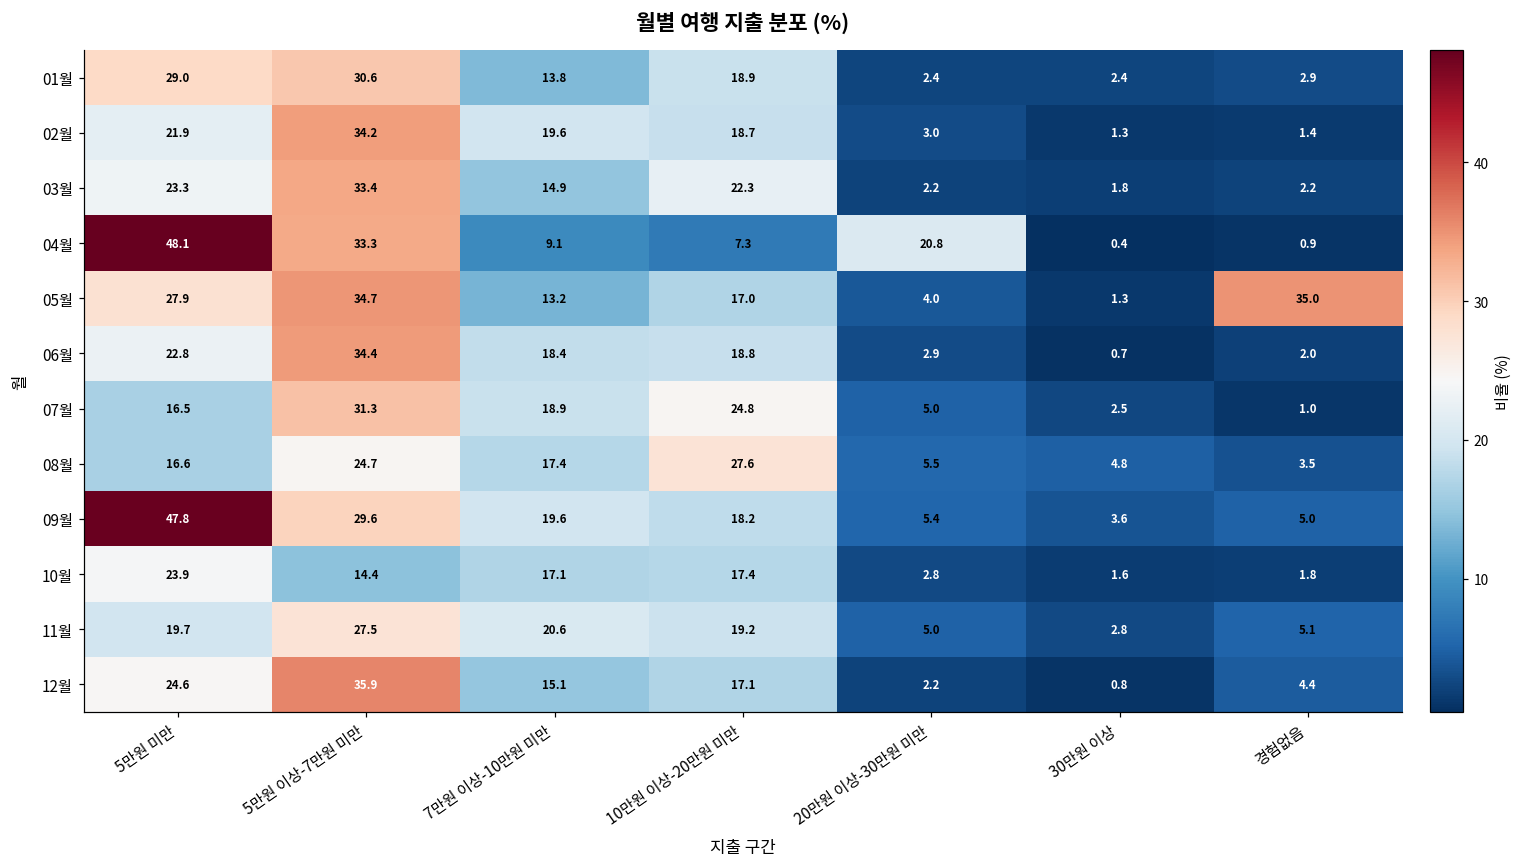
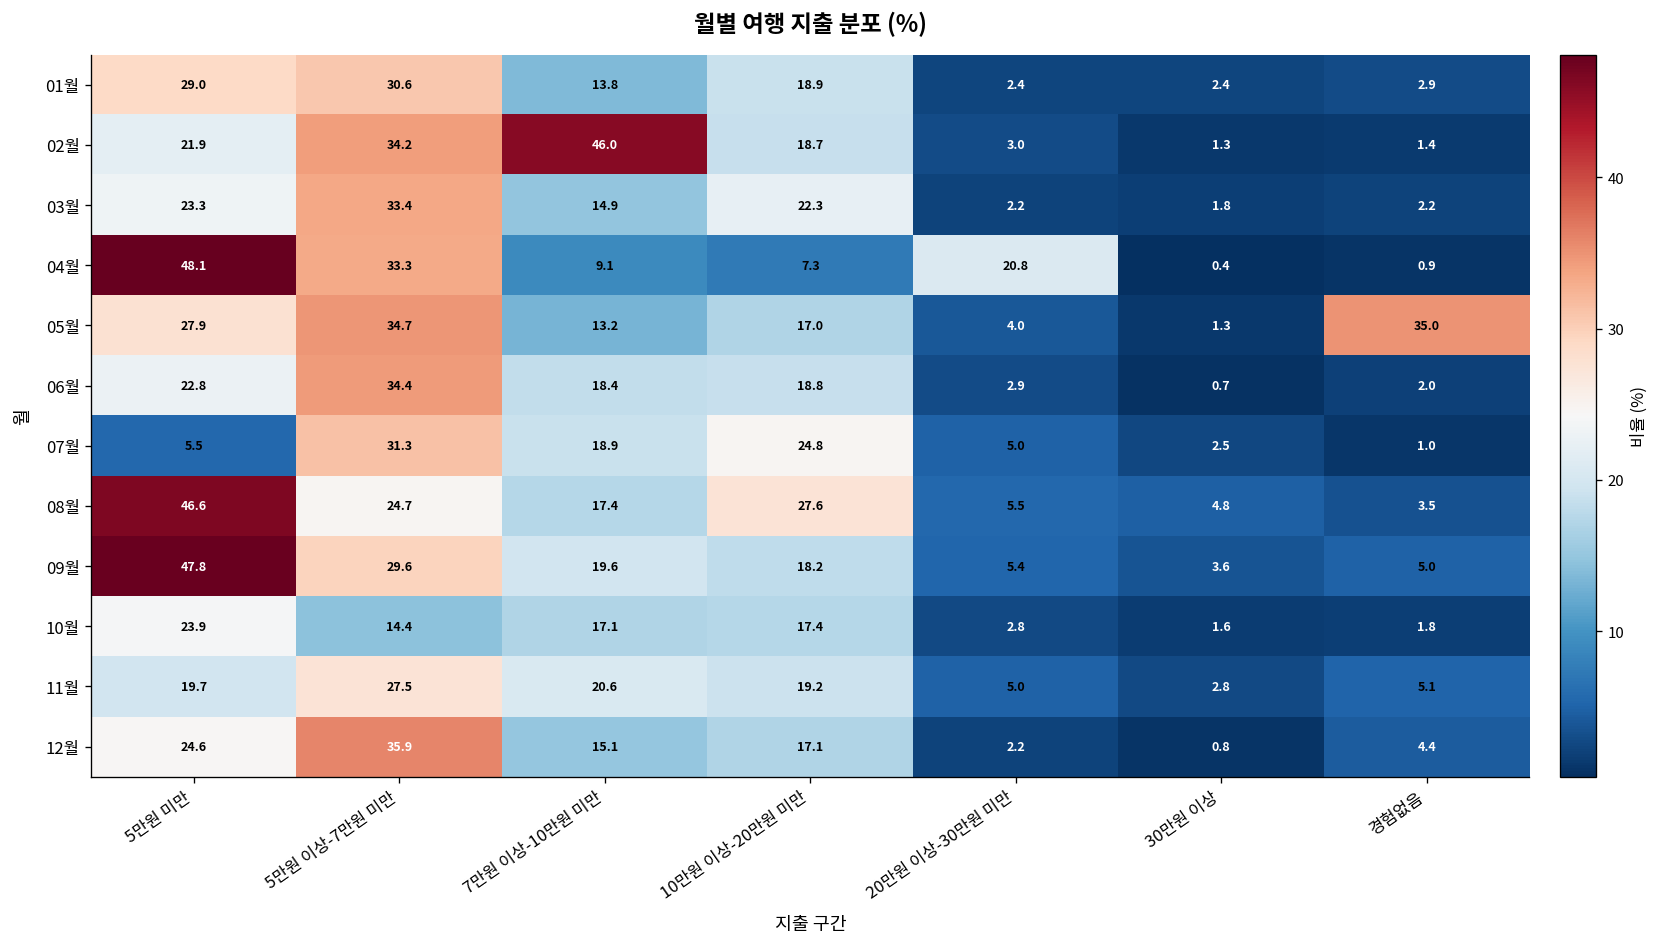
02월, 7만원 이상-10만원 미만: 19.6 -> 46.0
07월, 5만원 미만: 16.5 -> 5.5
08월, 5만원 미만: 16.6 -> 46.6
